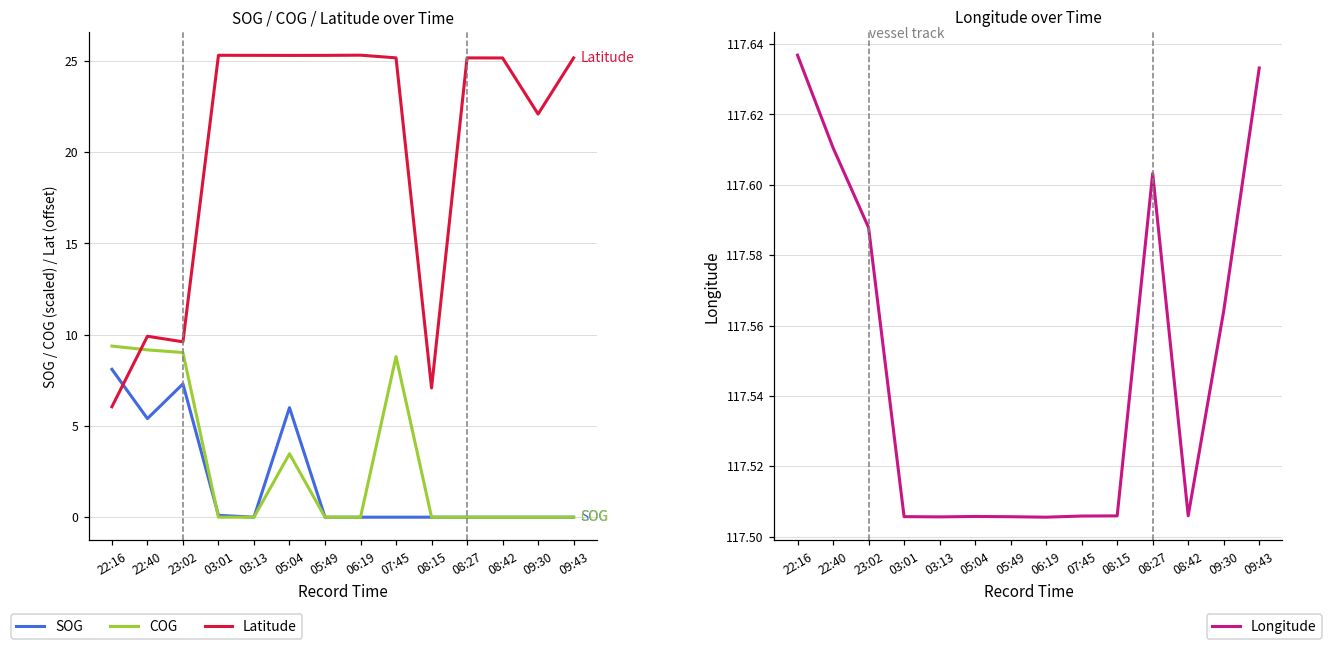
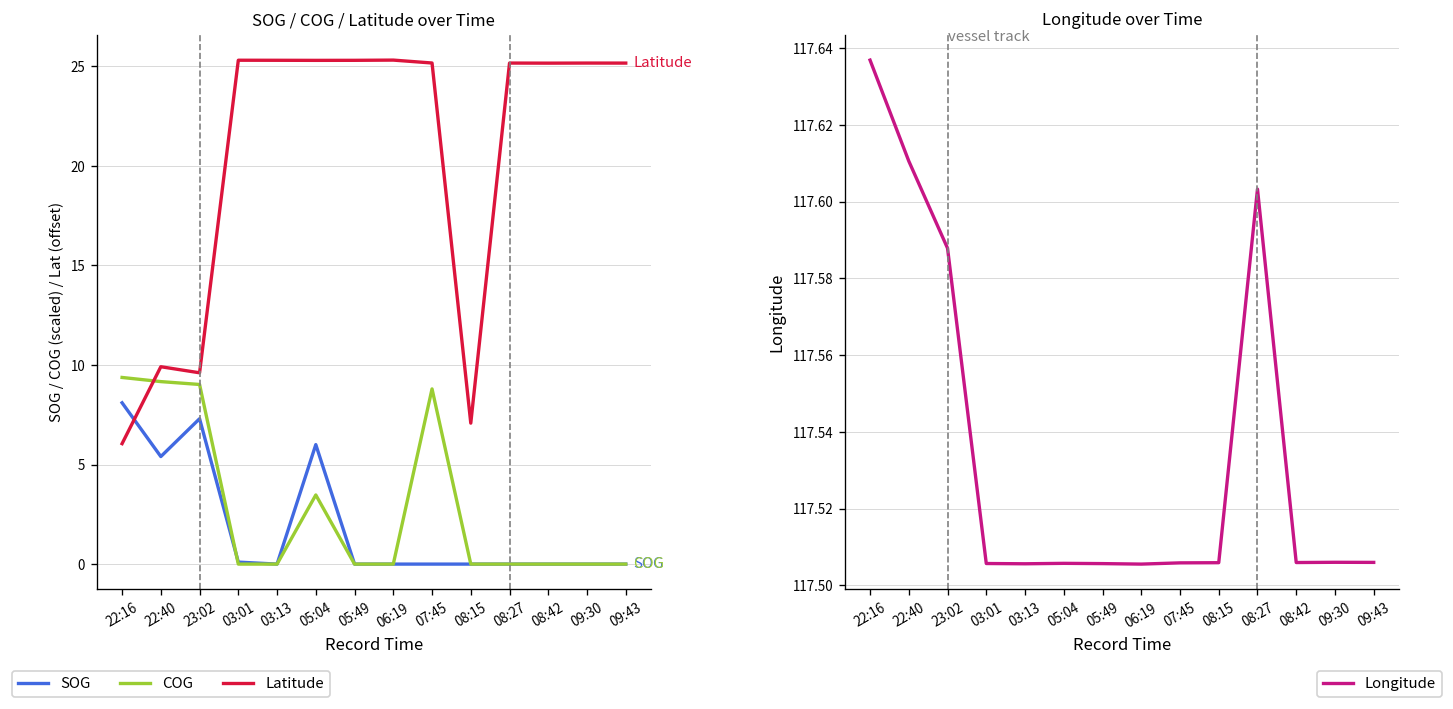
SOG / COG / Latitude over Time, Latitude, 09:30: 22.1 -> 25.2
Longitude over Time, 09:30: 117.564 -> 117.506
Longitude over Time, 09:43: 117.633 -> 117.506
